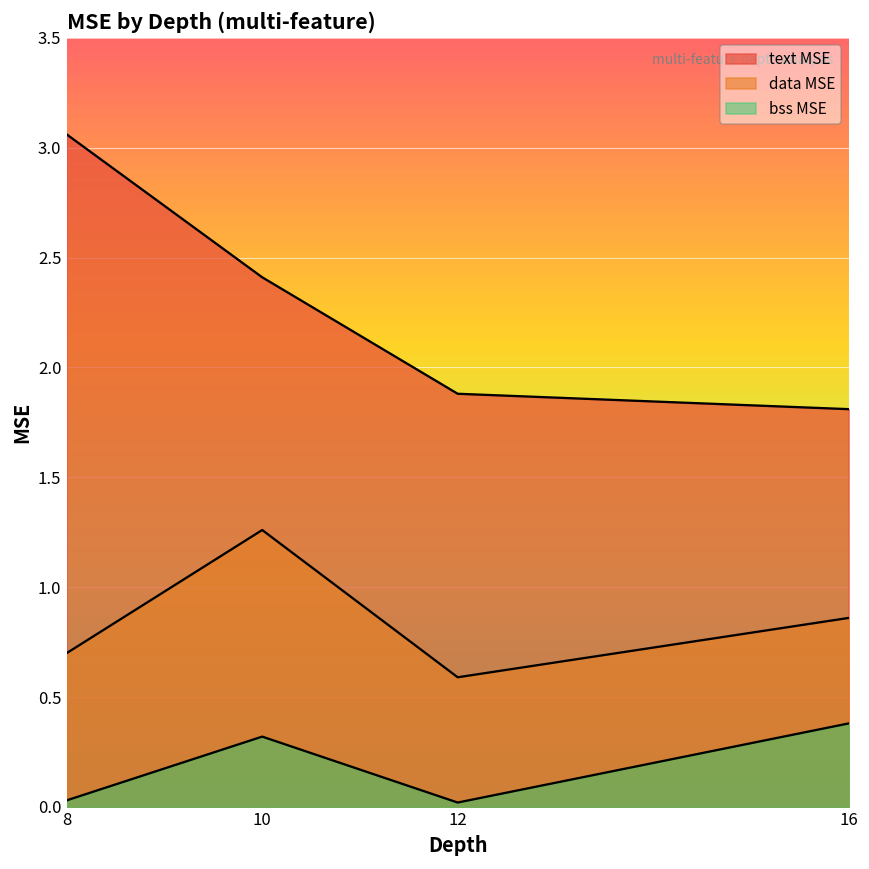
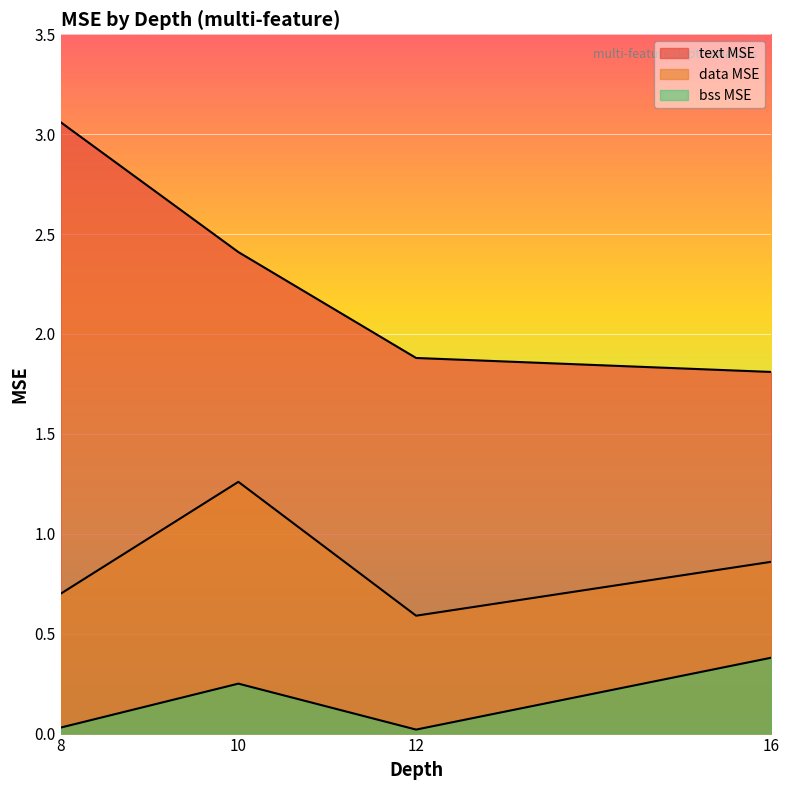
bss MSE, 10: 0.32 -> 0.25
